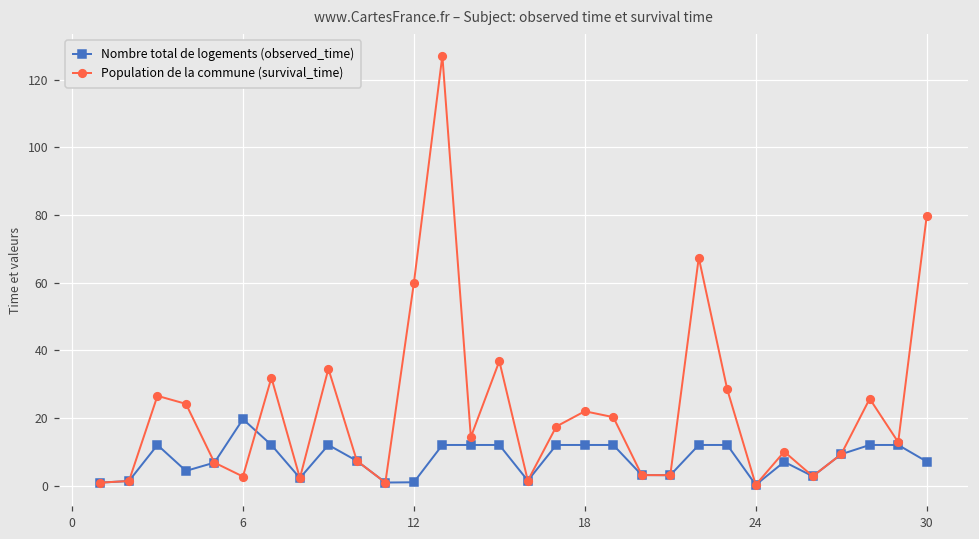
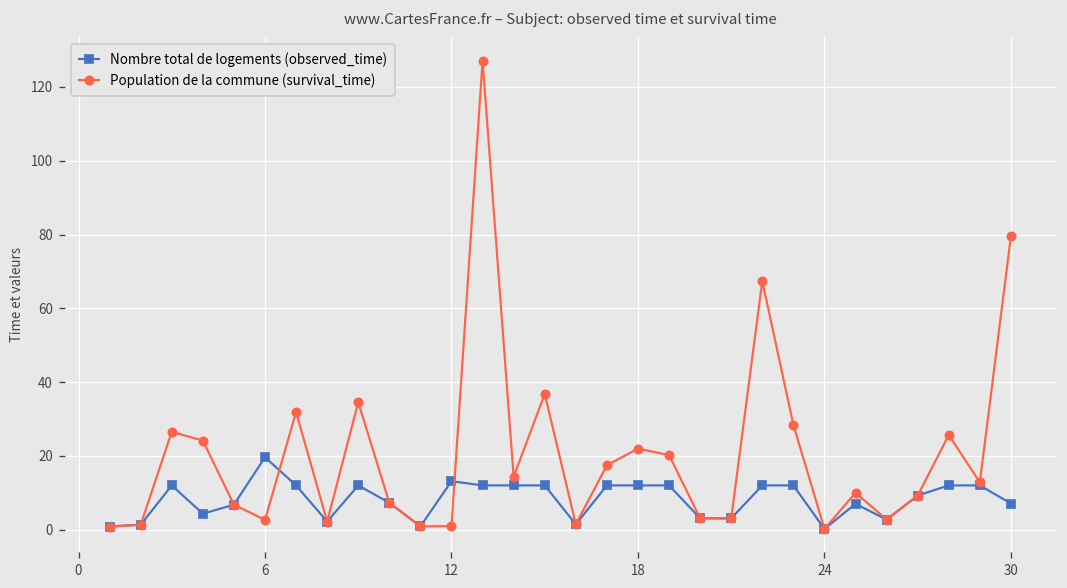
Nombre total de logements (observed_time), 12: 1 -> 13
Population de la commune (survival_time), 12: 60 -> 1
